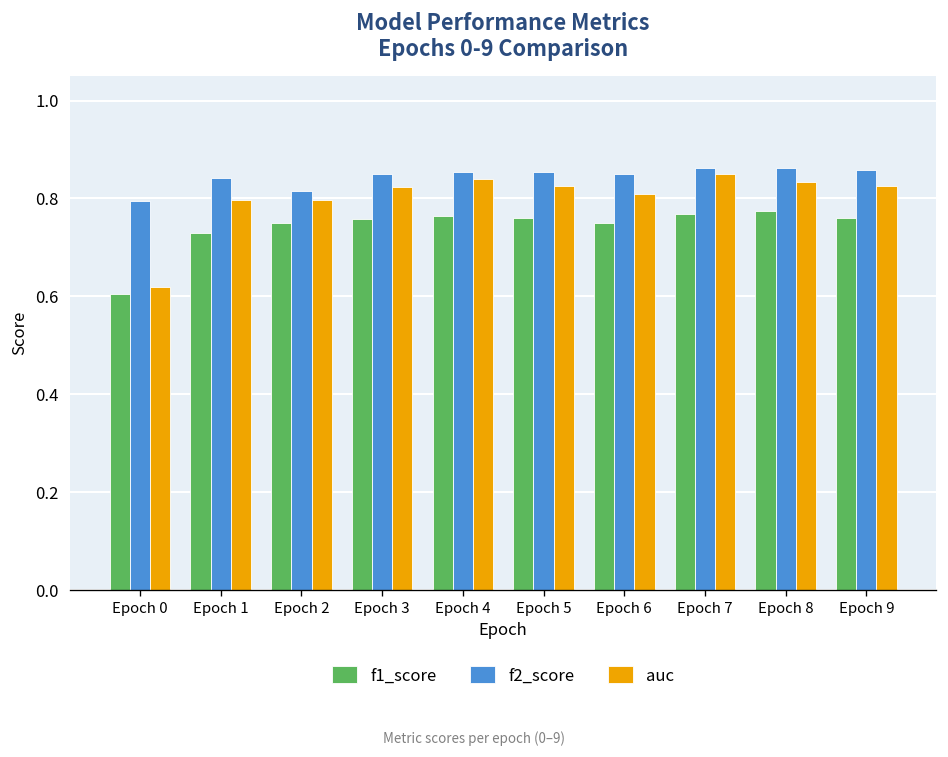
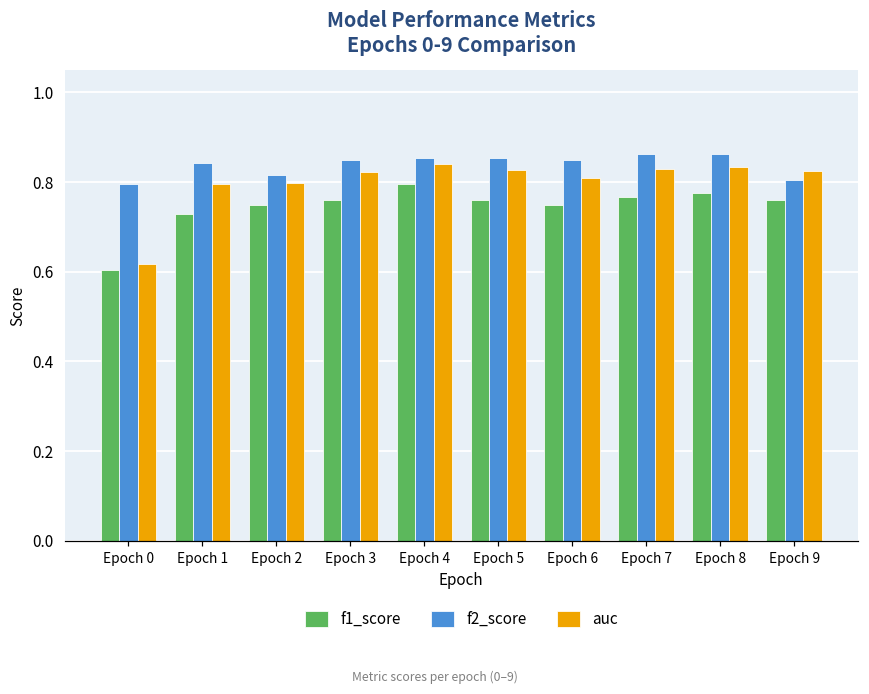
f1_score, Epoch 4: 0.76 -> 0.79
auc, Epoch 7: 0.85 -> 0.83
f2_score, Epoch 9: 0.86 -> 0.81
